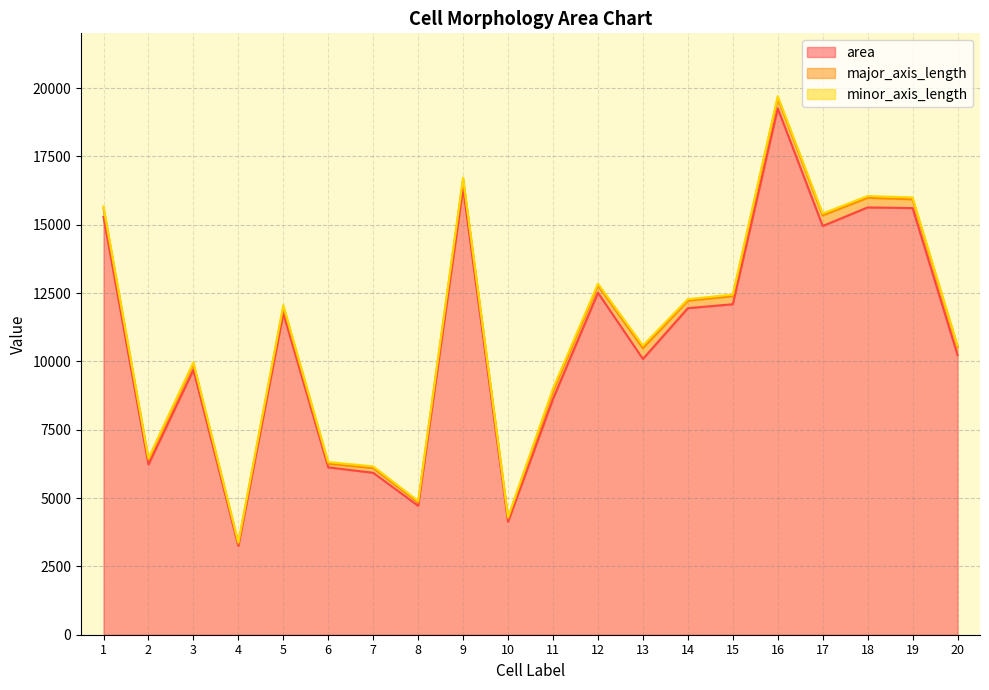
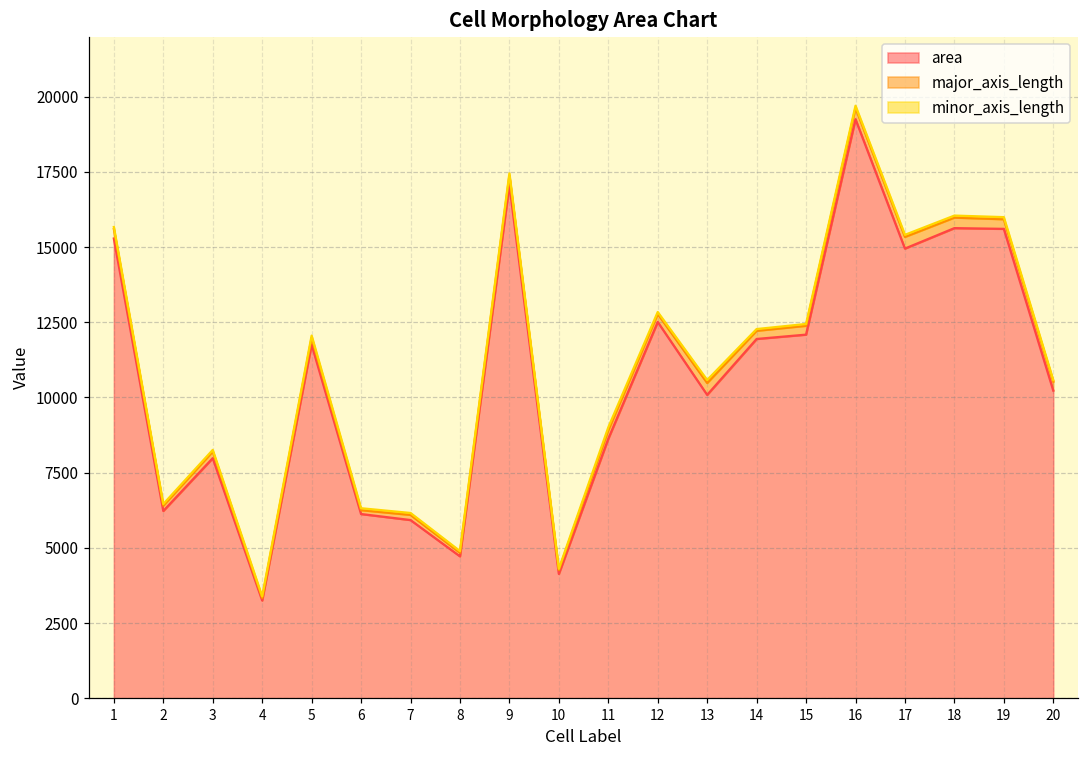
area, 3: 9700 -> 8000
area, 9: 16300 -> 17100
